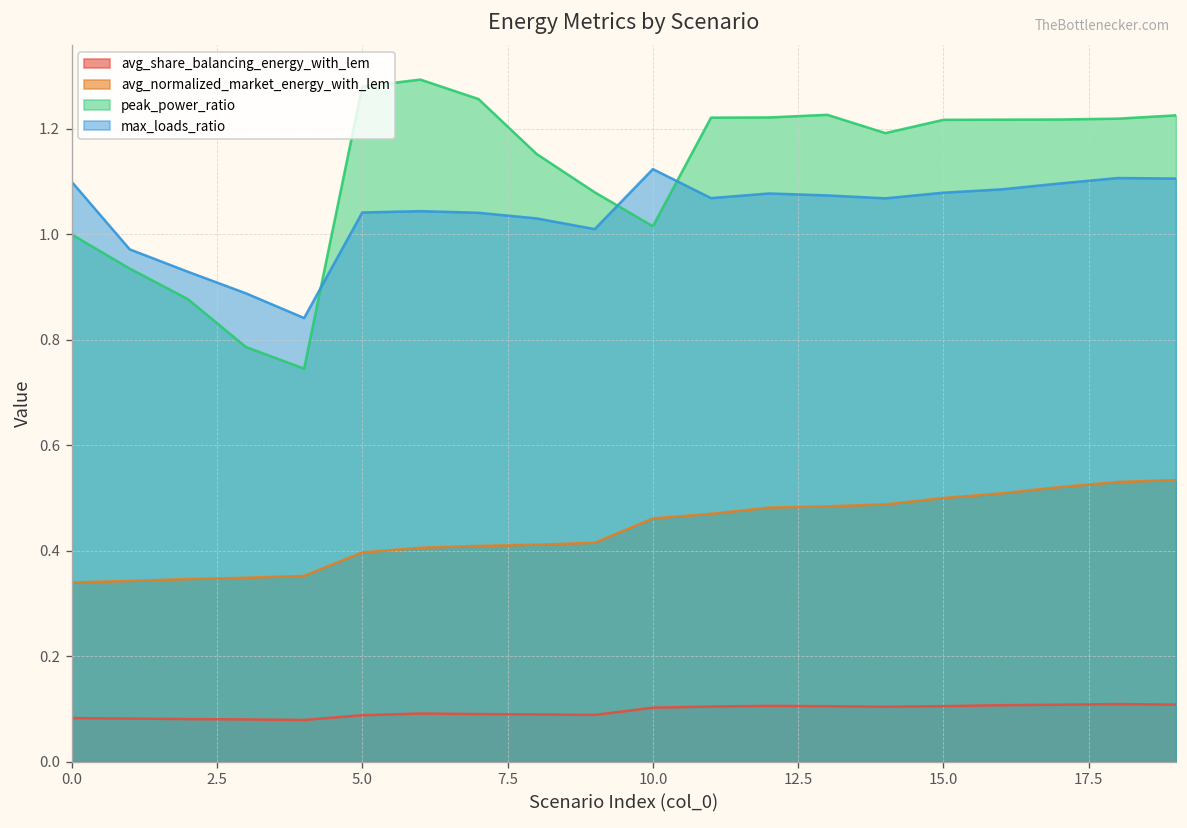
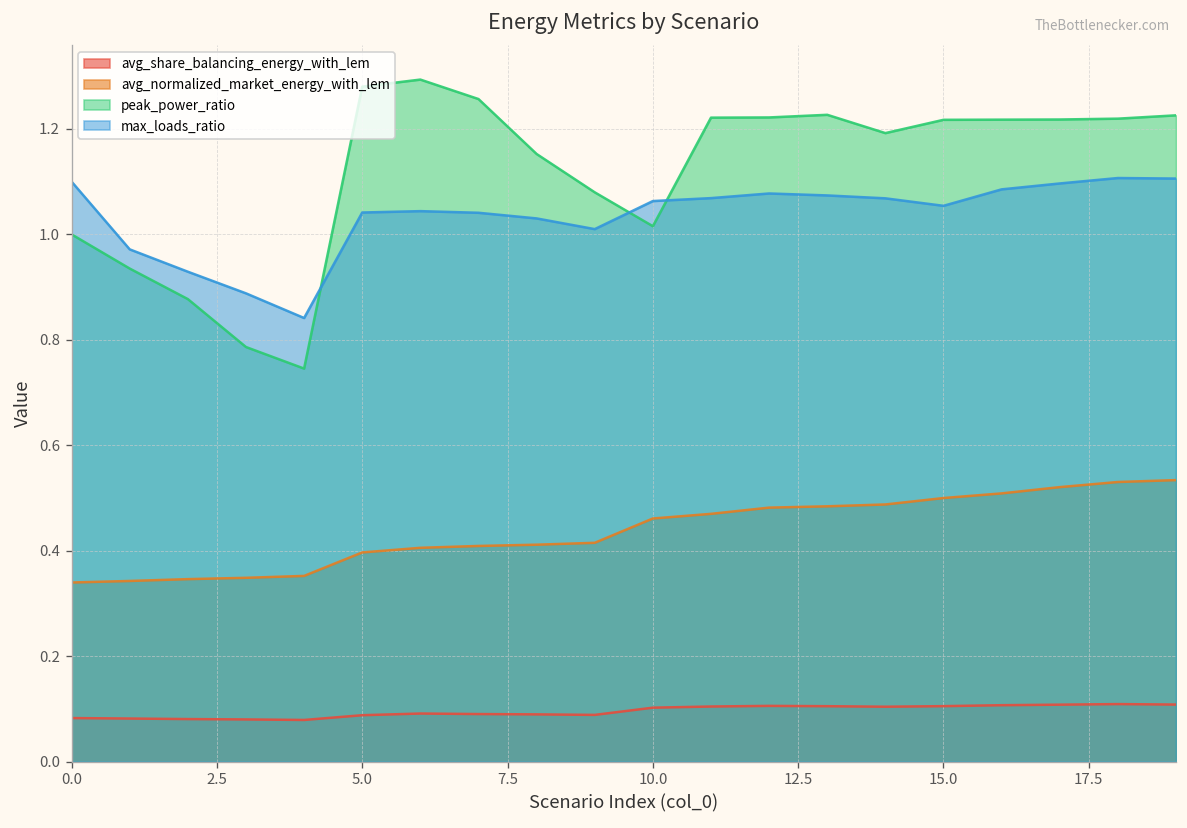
max_loads_ratio, 10.0: 1.12 -> 1.06
max_loads_ratio, 15.0: 1.08 -> 1.05
